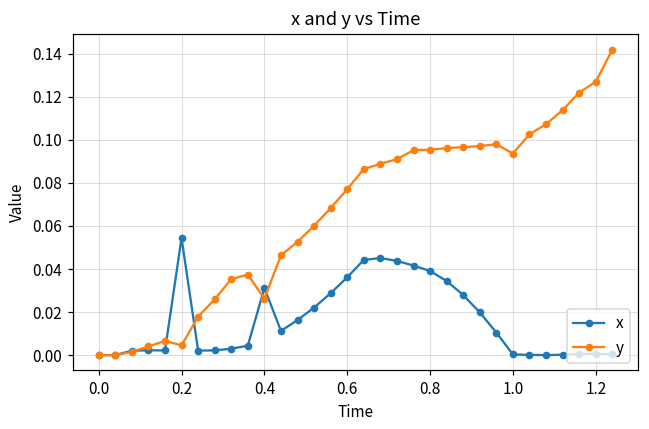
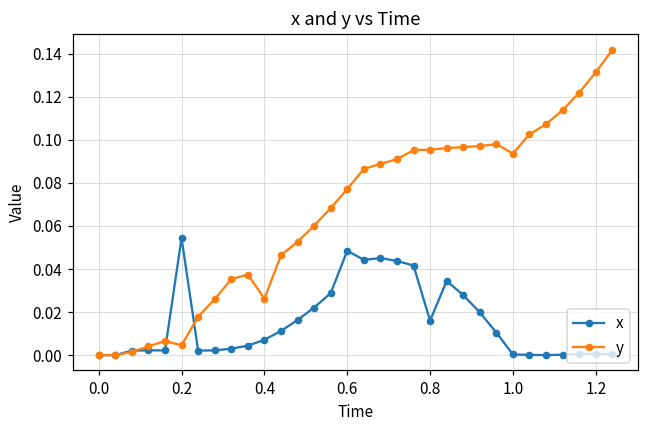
x, 0.4: 0.031 -> 0.007
x, 0.6: 0.036 -> 0.048
x, 0.8: 0.039 -> 0.016
y, 1.2: 0.127 -> 0.131
